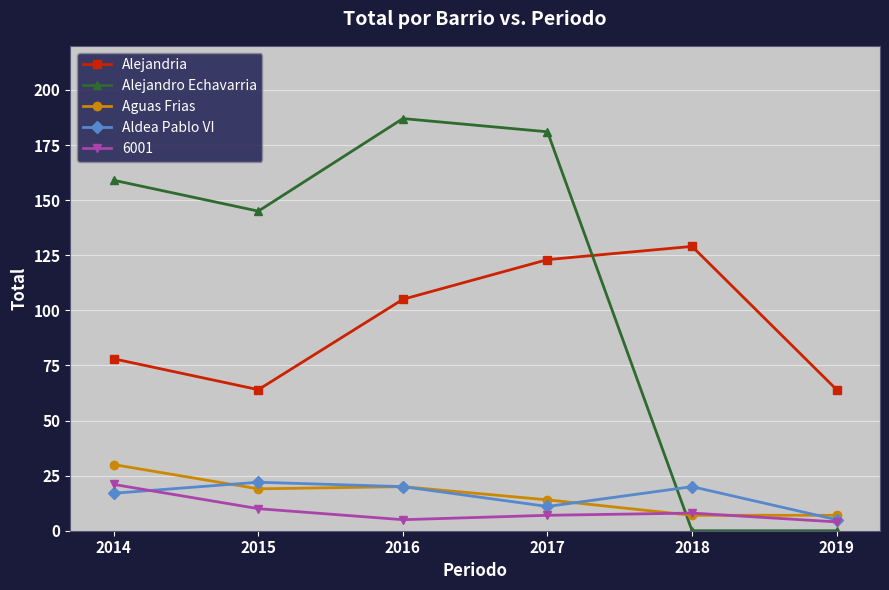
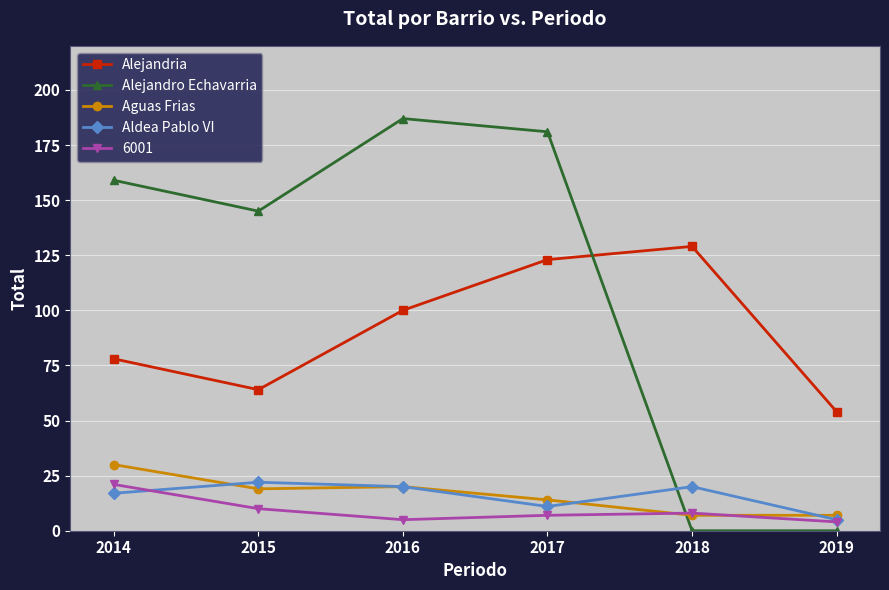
Alejandria, 2016: 105 -> 100
Alejandria, 2019: 64 -> 54
